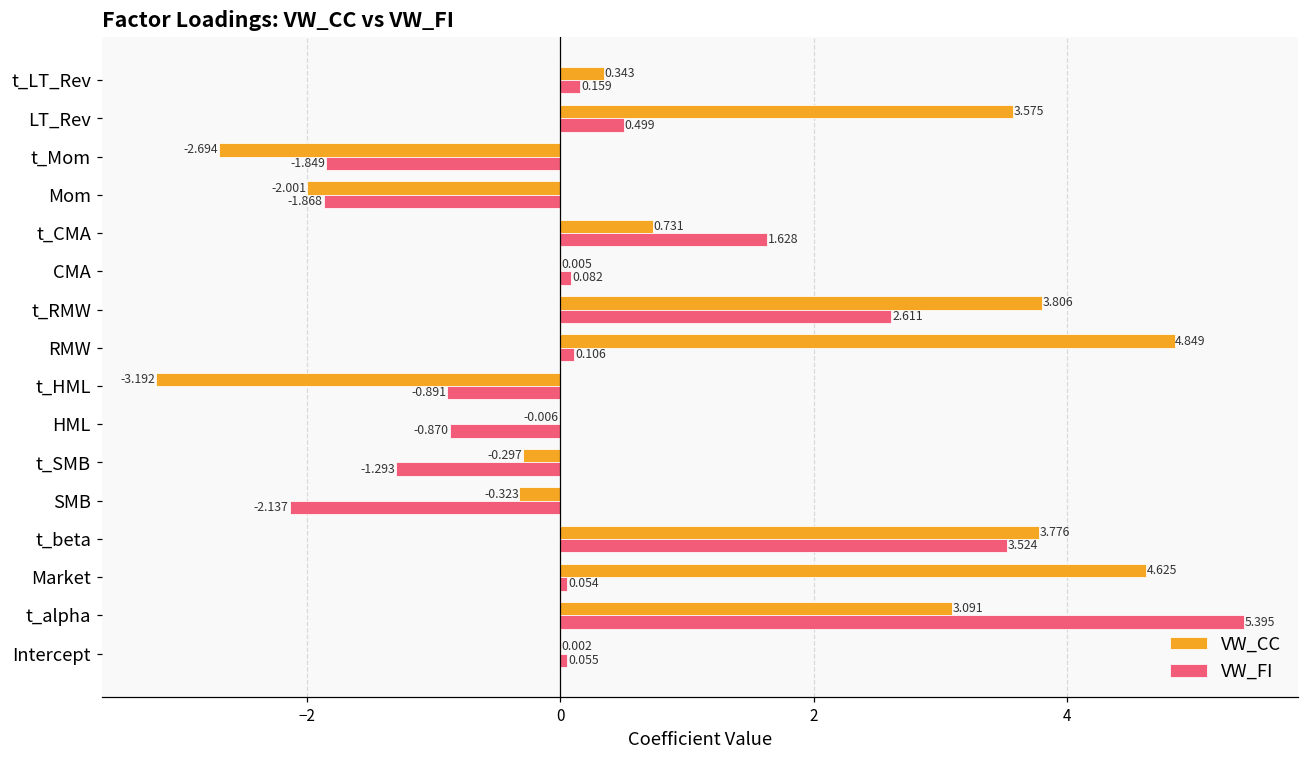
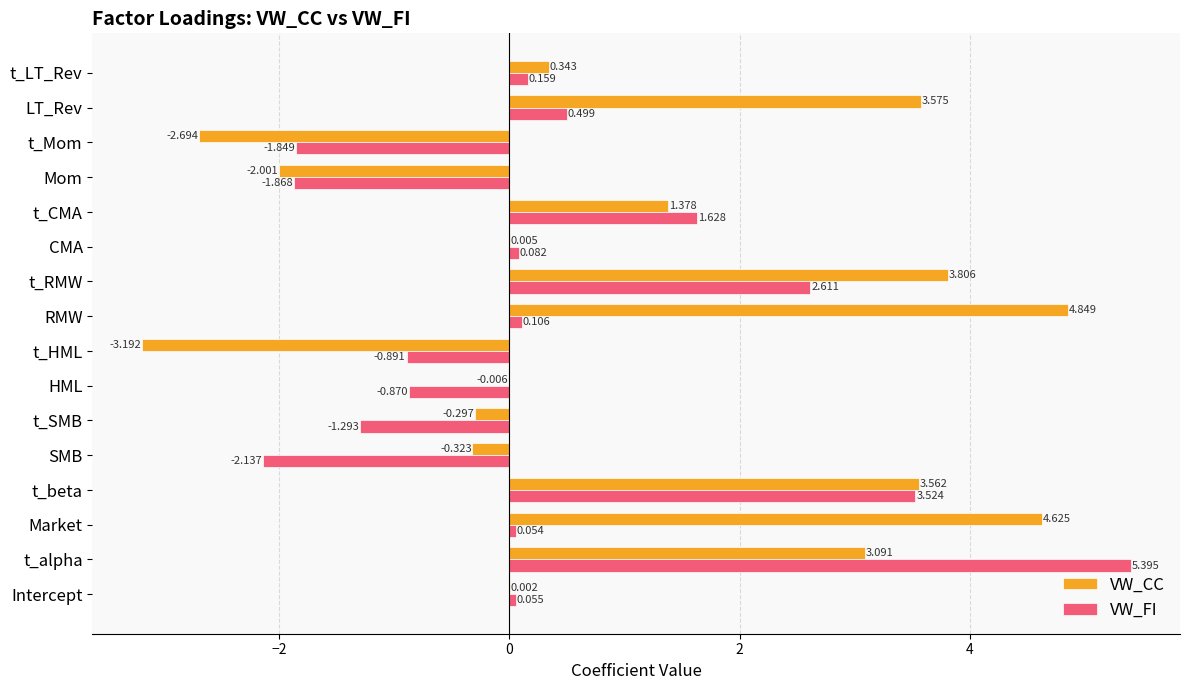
VW_CC, t_CMA: 0.731 -> 1.378
VW_CC, t_beta: 3.776 -> 3.562
